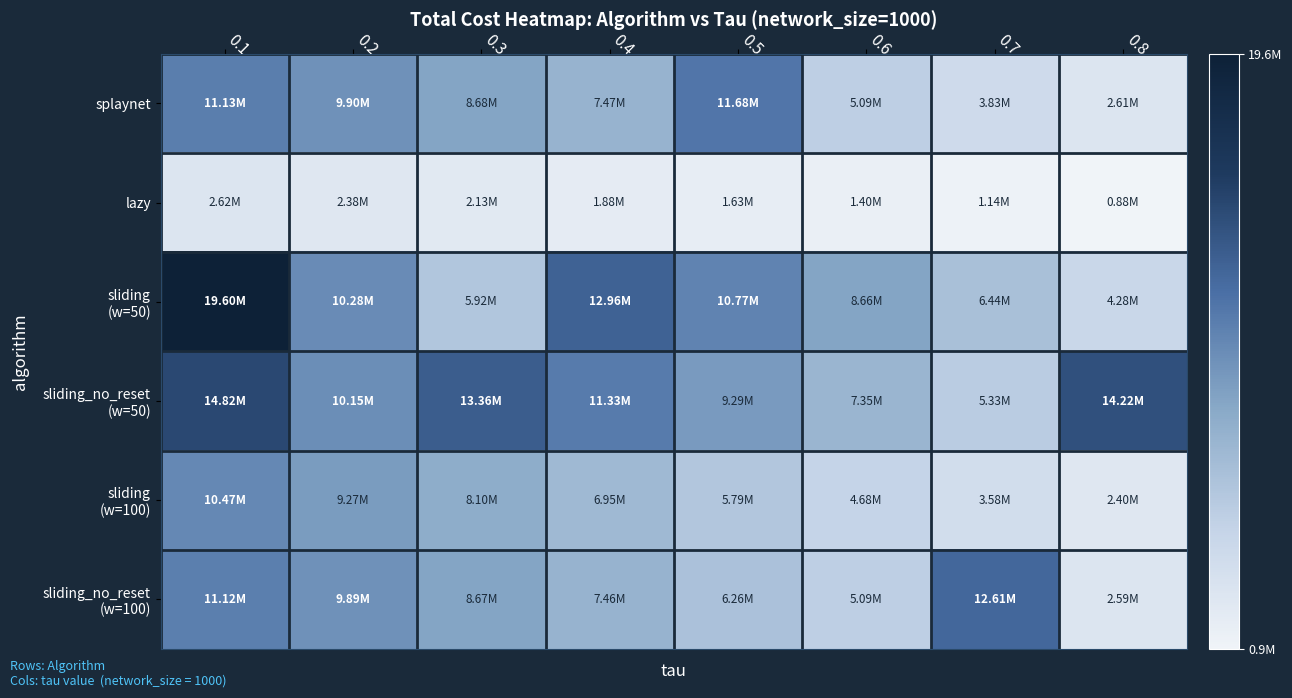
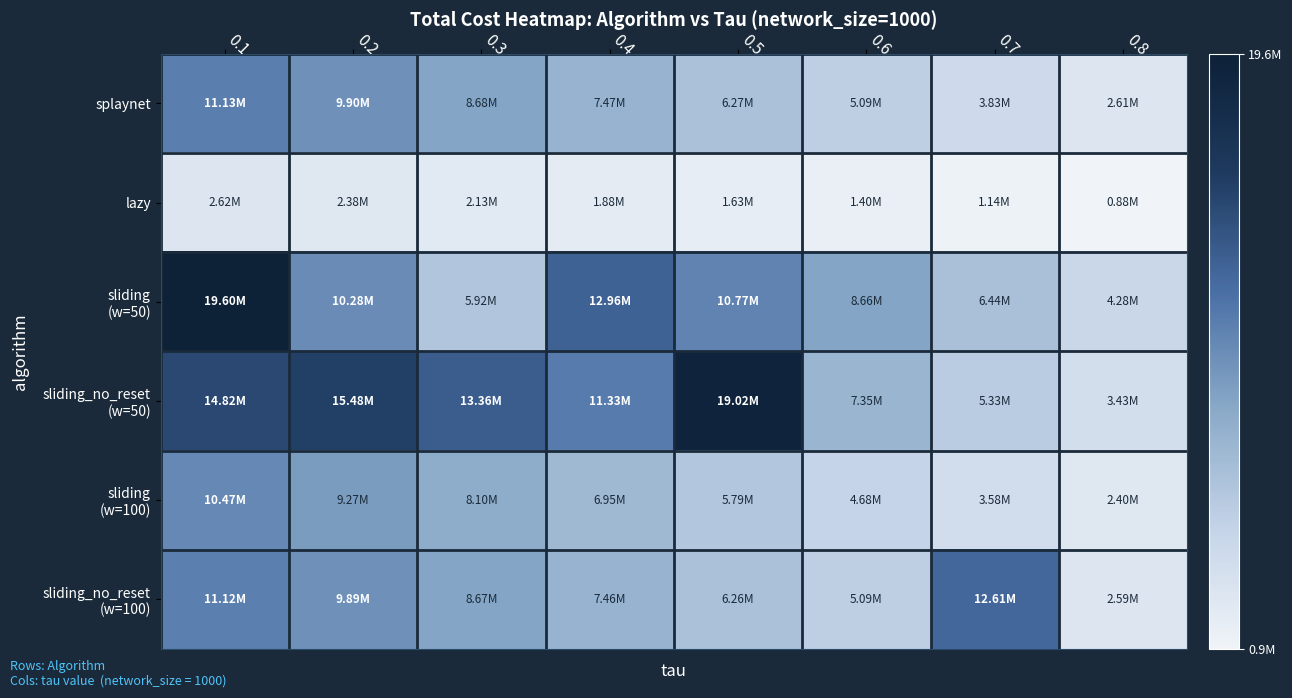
splaynet, 0.5: 11.68M -> 6.27M
sliding_no_reset (w=50), 0.2: 10.15M -> 15.48M
sliding_no_reset (w=50), 0.5: 9.29M -> 19.02M
sliding_no_reset (w=50), 0.8: 14.22M -> 3.43M
